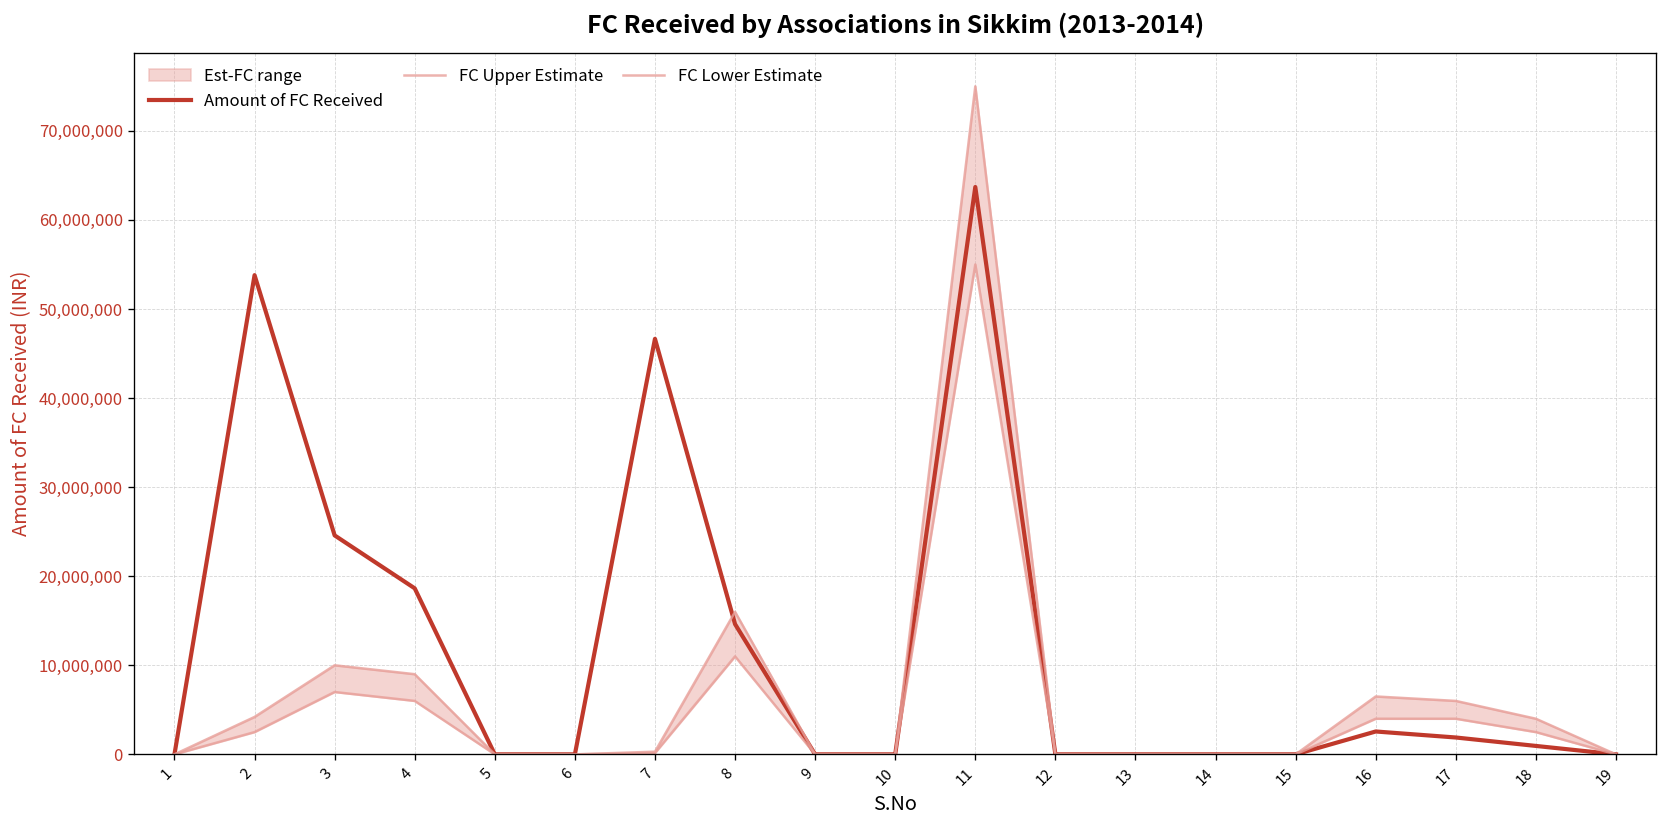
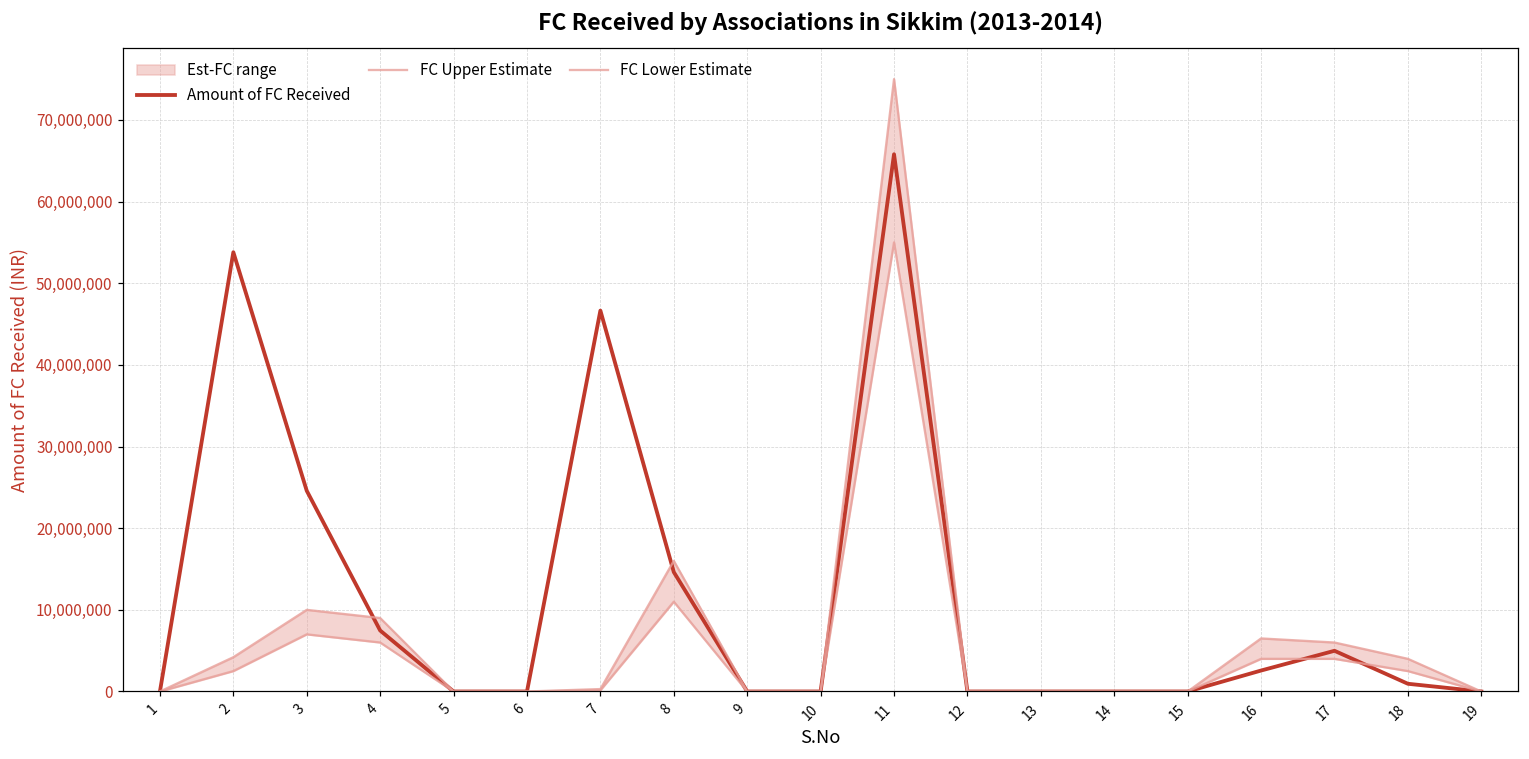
Amount of FC Received, 4: 19,000,000 -> 7,000,000
Amount of FC Received, 11: 64,000,000 -> 66,000,000
Amount of FC Received, 17: 2,000,000 -> 5,000,000
